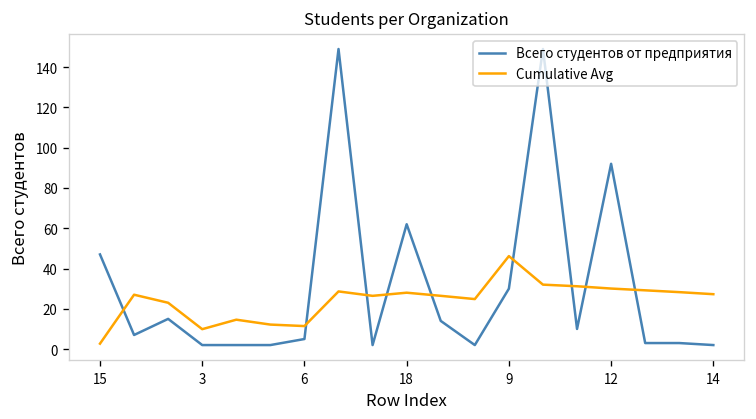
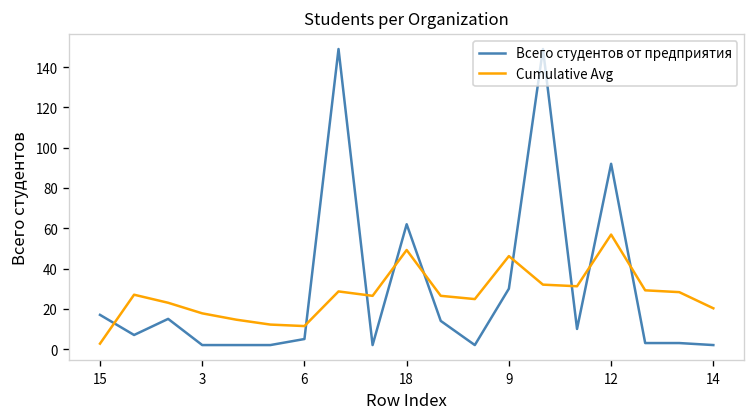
Всего студентов от предприятия, 15: 47 -> 17
Cumulative Avg, 3: 10 -> 18
Cumulative Avg, 18: 28 -> 49
Cumulative Avg, 12: 30 -> 57
Cumulative Avg, 14: 27 -> 20
